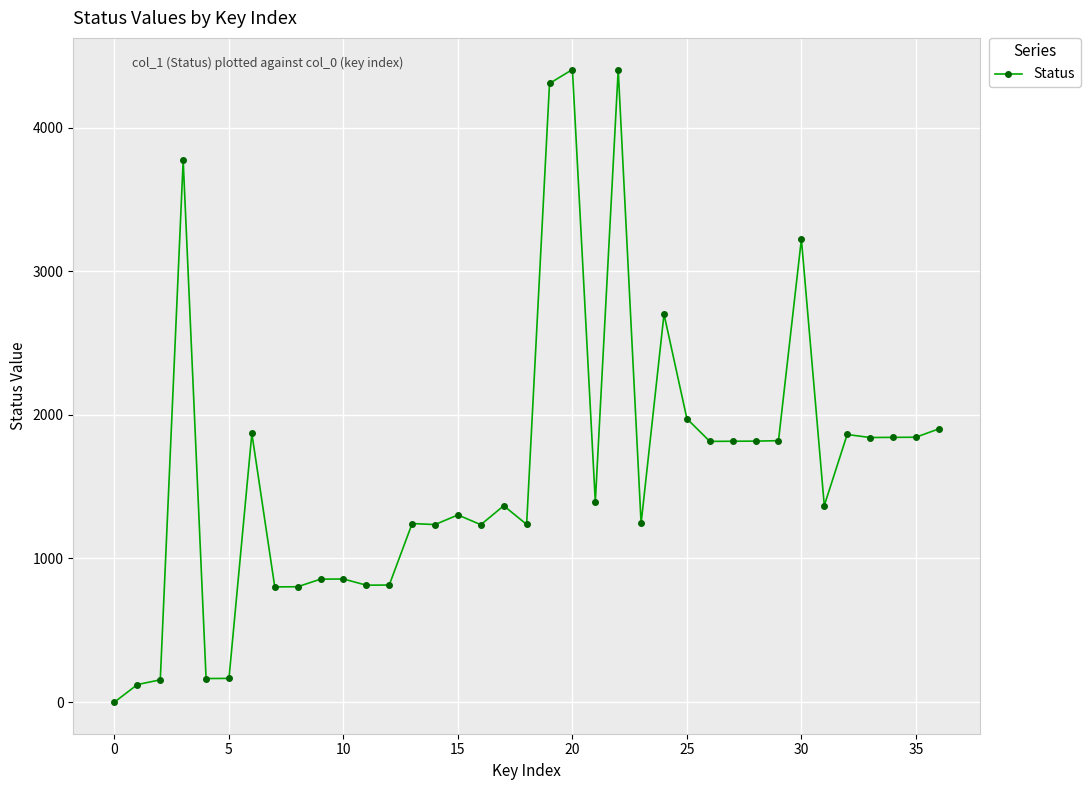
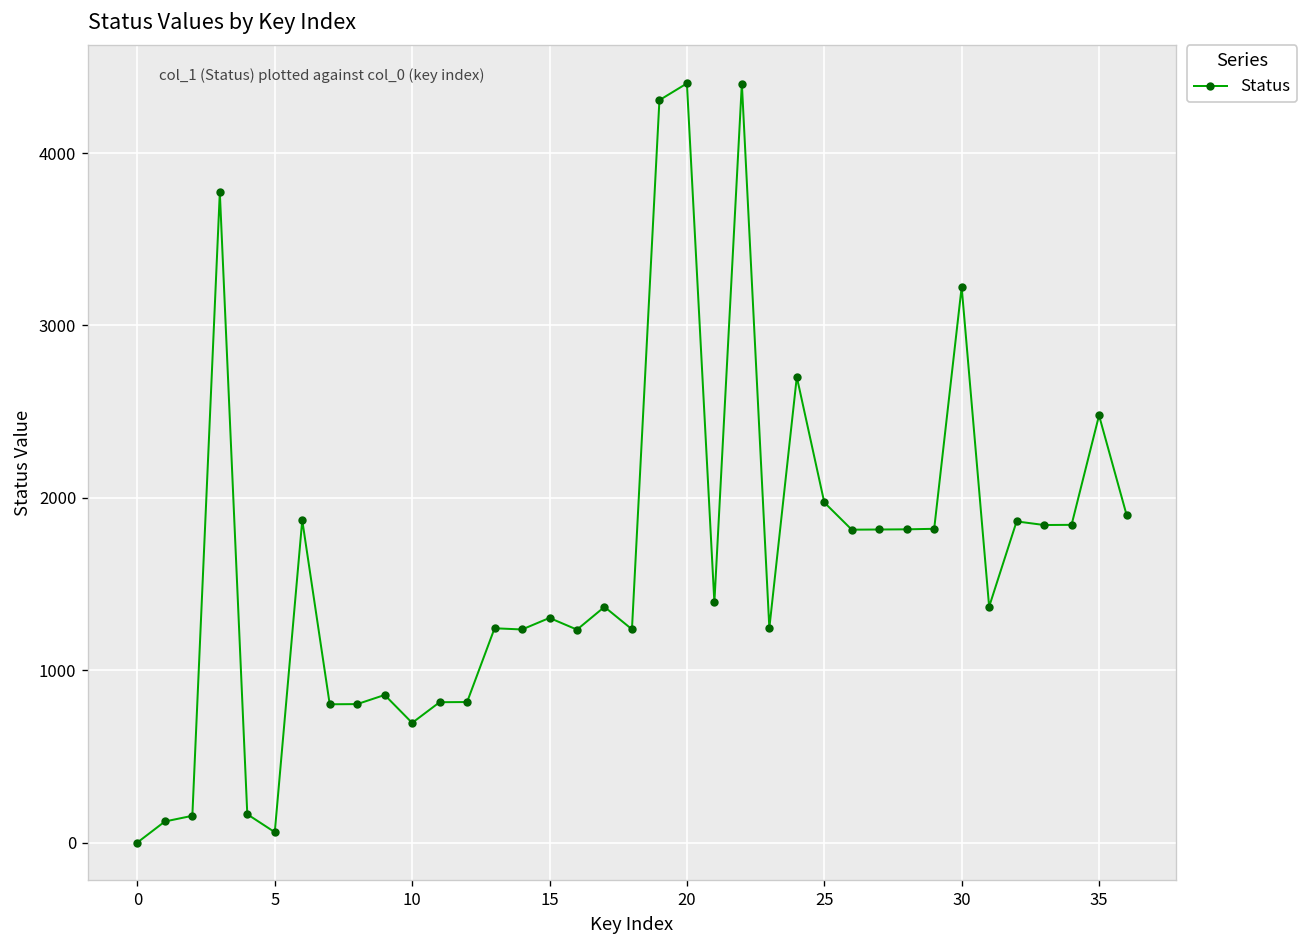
5: 170 -> 60
10: 860 -> 690
35: 1840 -> 2480
